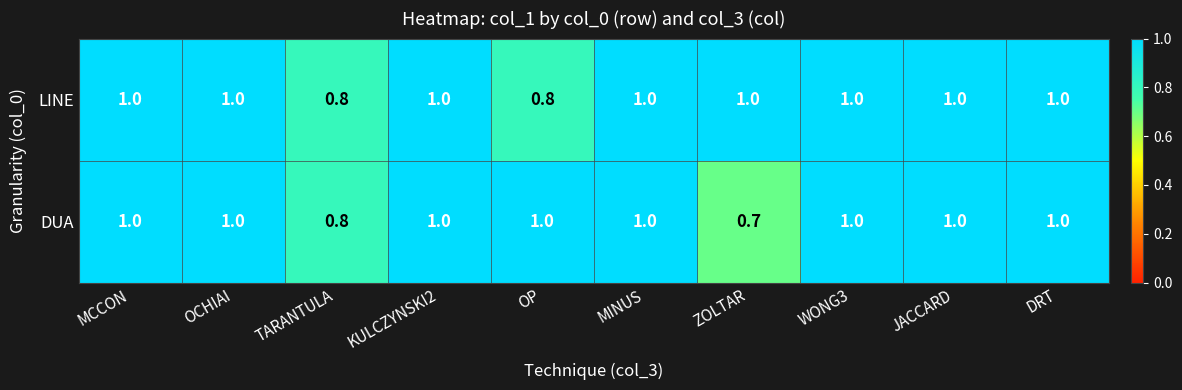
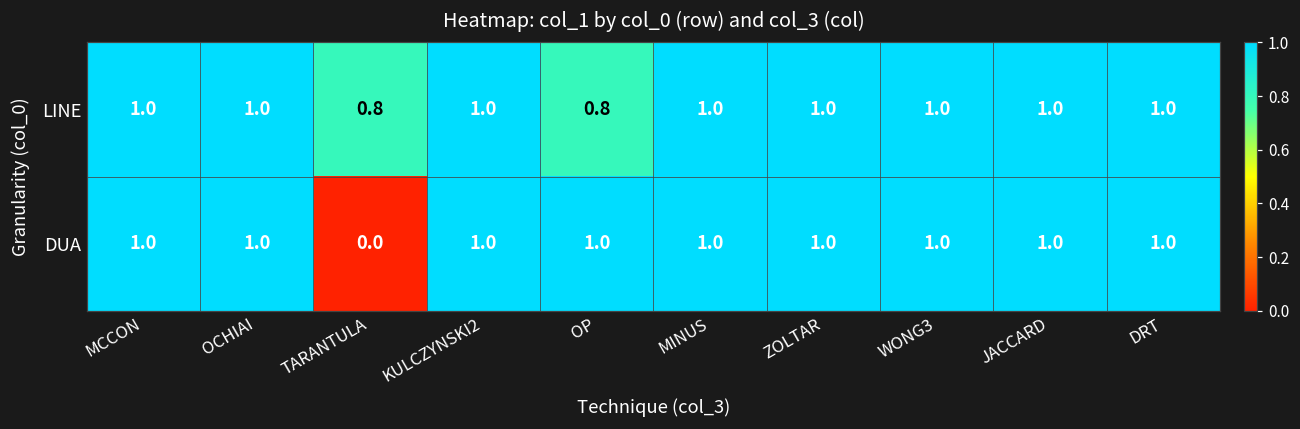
DUA, TARANTULA: 0.8 -> 0.0
DUA, ZOLTAR: 0.7 -> 1.0
